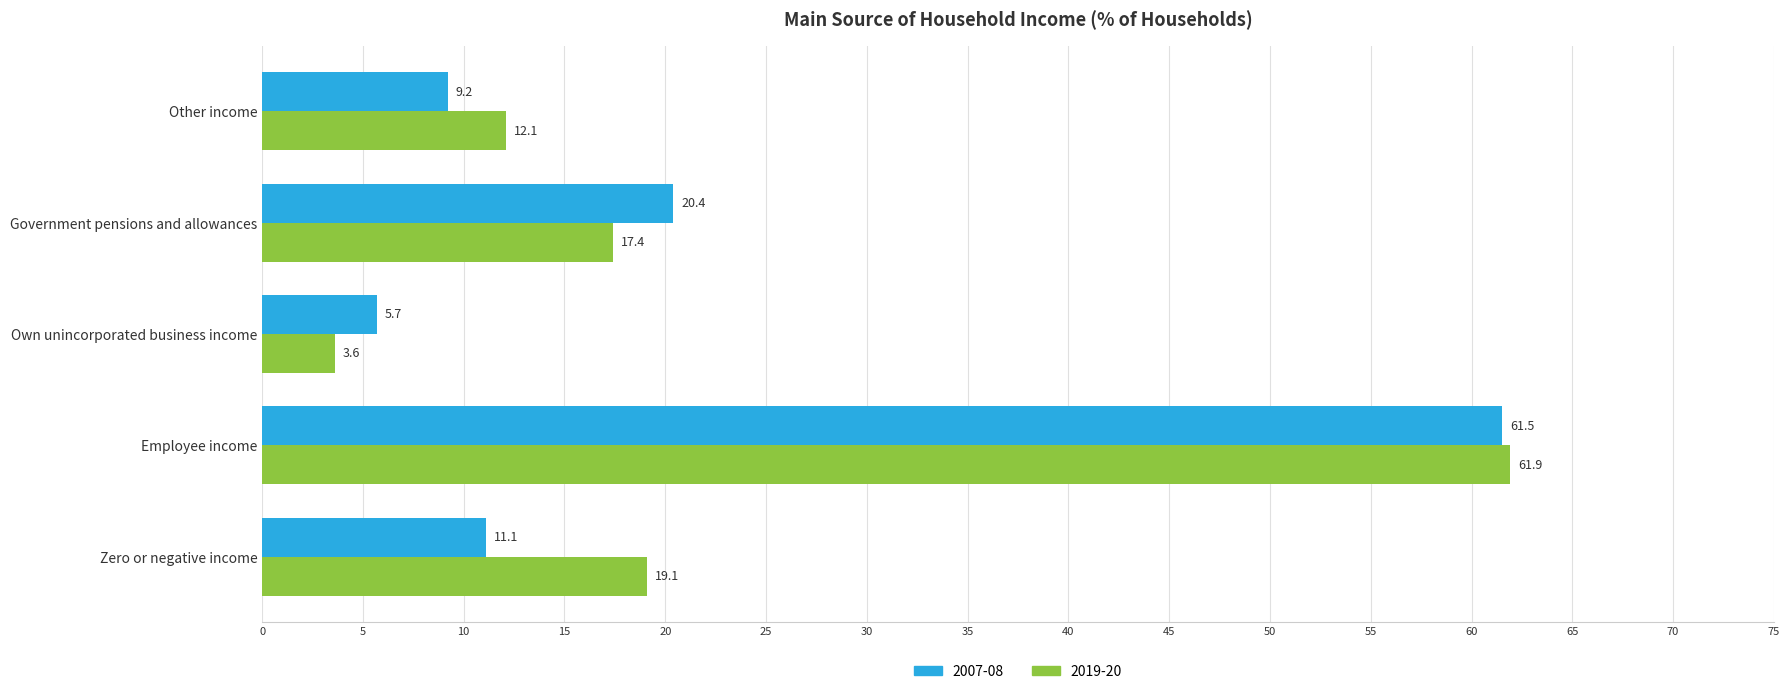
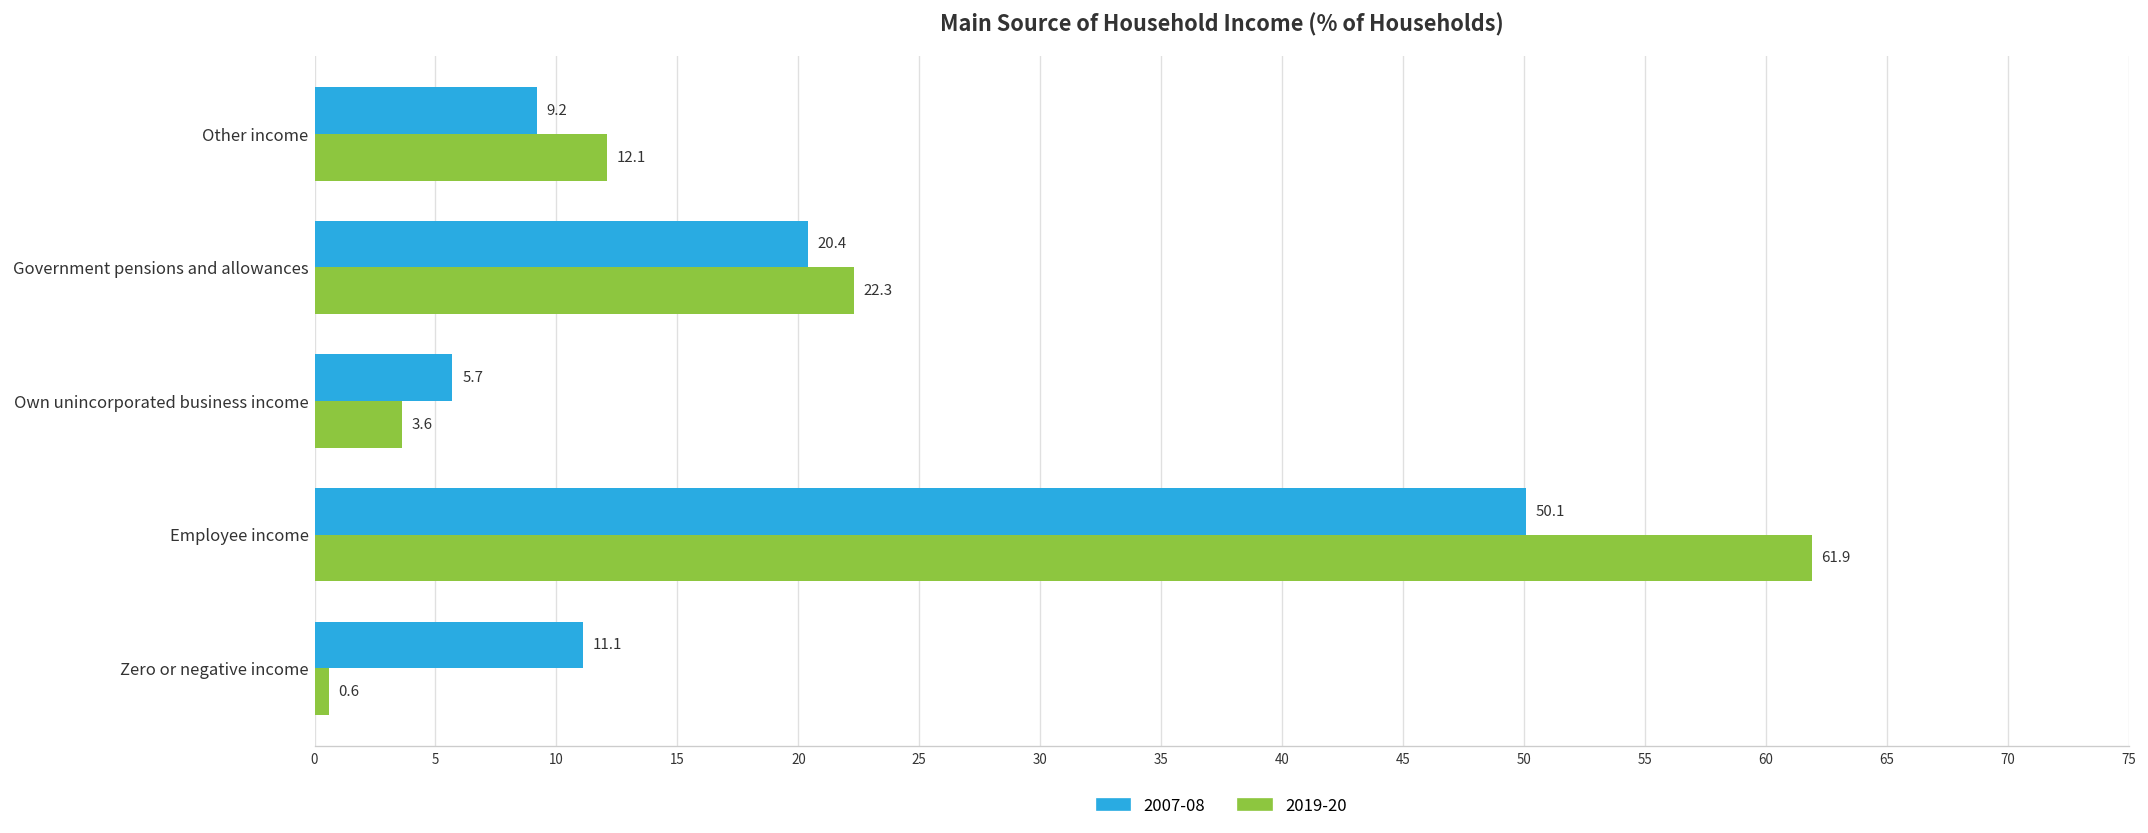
2019-20, Government pensions and allowances: 17.4 -> 22.3
2007-08, Employee income: 61.5 -> 50.1
2019-20, Zero or negative income: 19.1 -> 0.6
